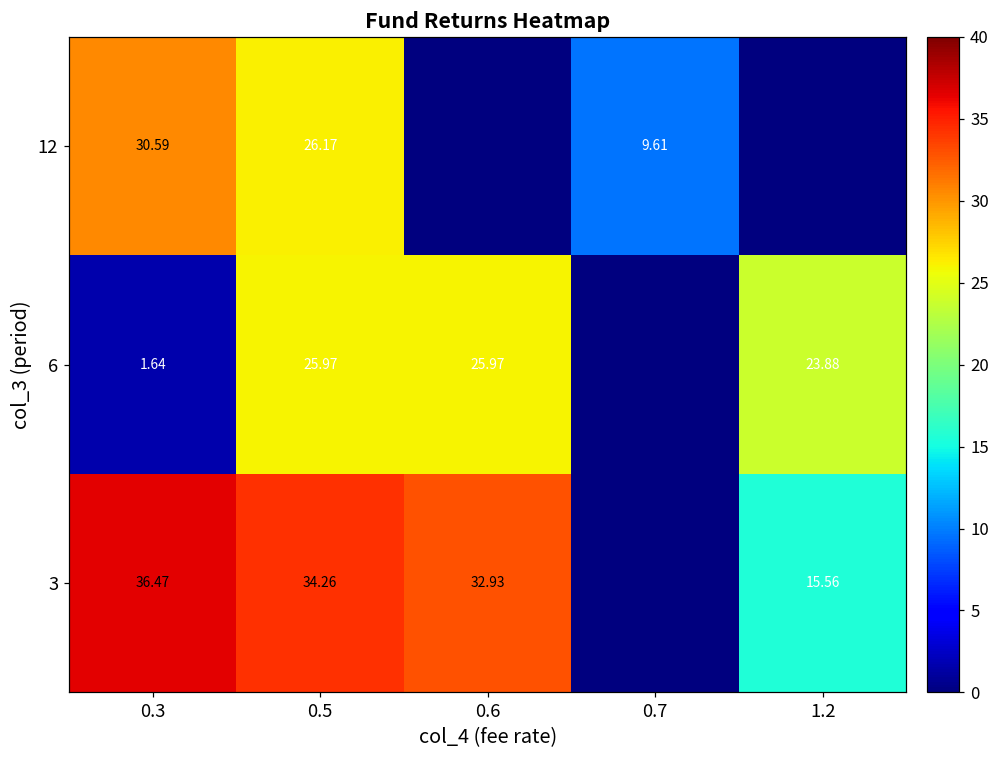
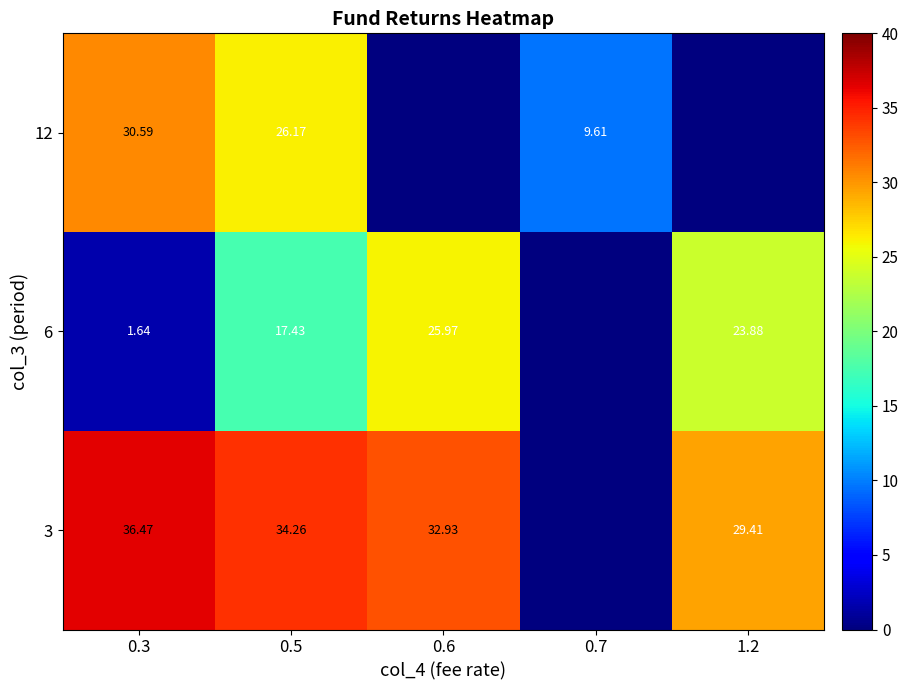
6, 0.5: 25.97 -> 17.43
3, 1.2: 15.56 -> 29.41
